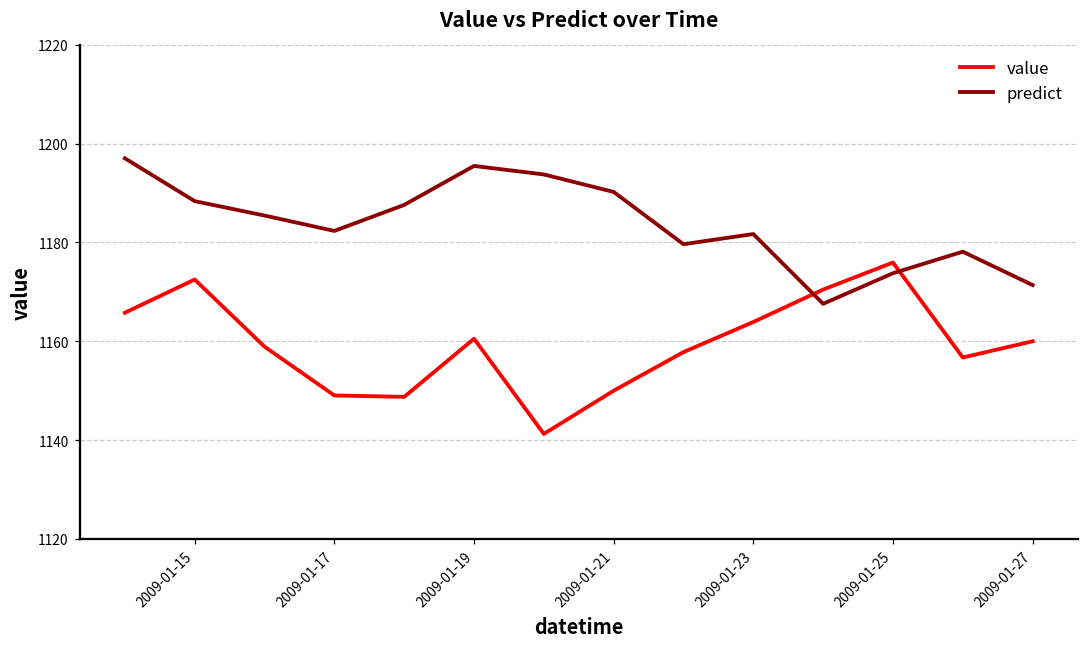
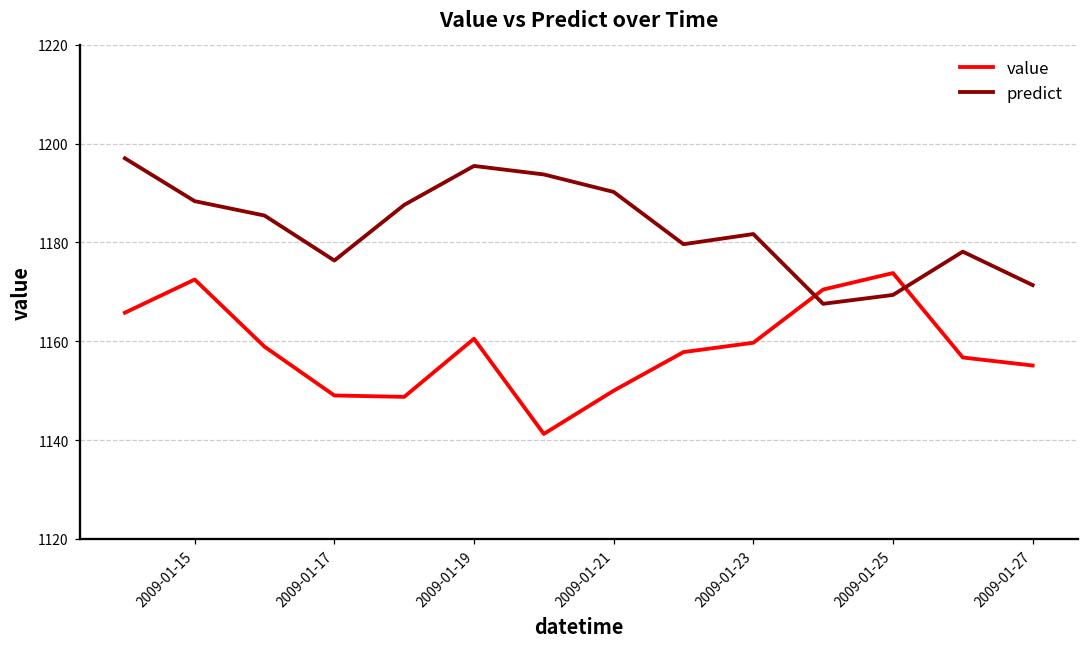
predict, 2009-01-17: 1182 -> 1176
value, 2009-01-23: 1164 -> 1160
value, 2009-01-25: 1176 -> 1174
predict, 2009-01-25: 1174 -> 1169
value, 2009-01-27: 1160 -> 1155
